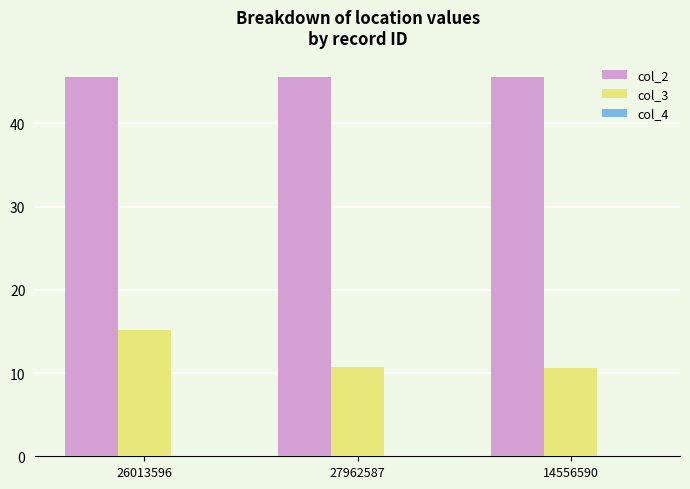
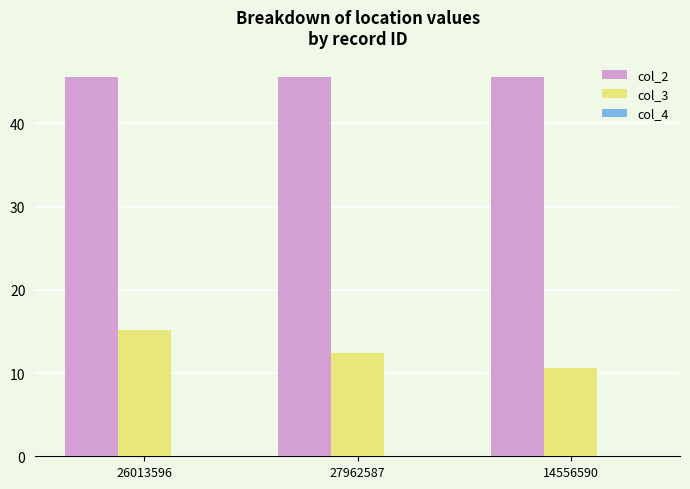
col_3, 27962587: 11 -> 12
